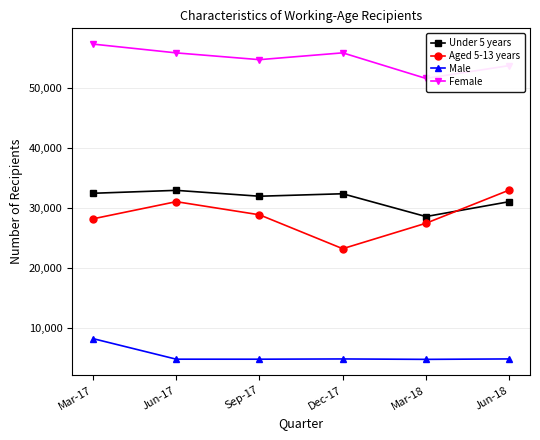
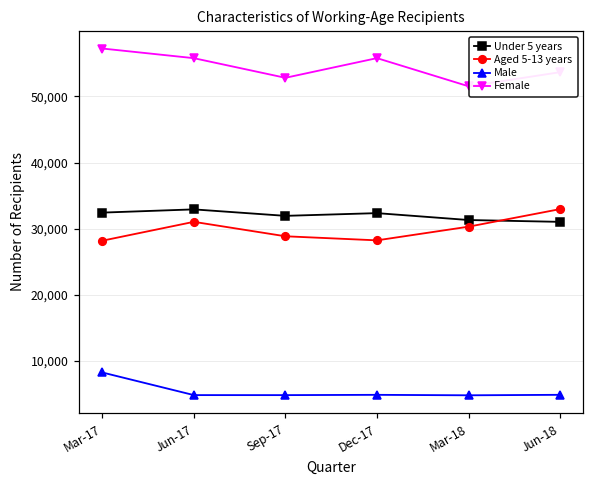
Female, Sep-17: 55,000 -> 53,000
Aged 5-13 years, Dec-17: 23,000 -> 28,000
Under 5 years, Mar-18: 29,000 -> 31,000
Aged 5-13 years, Mar-18: 27,000 -> 30,000
